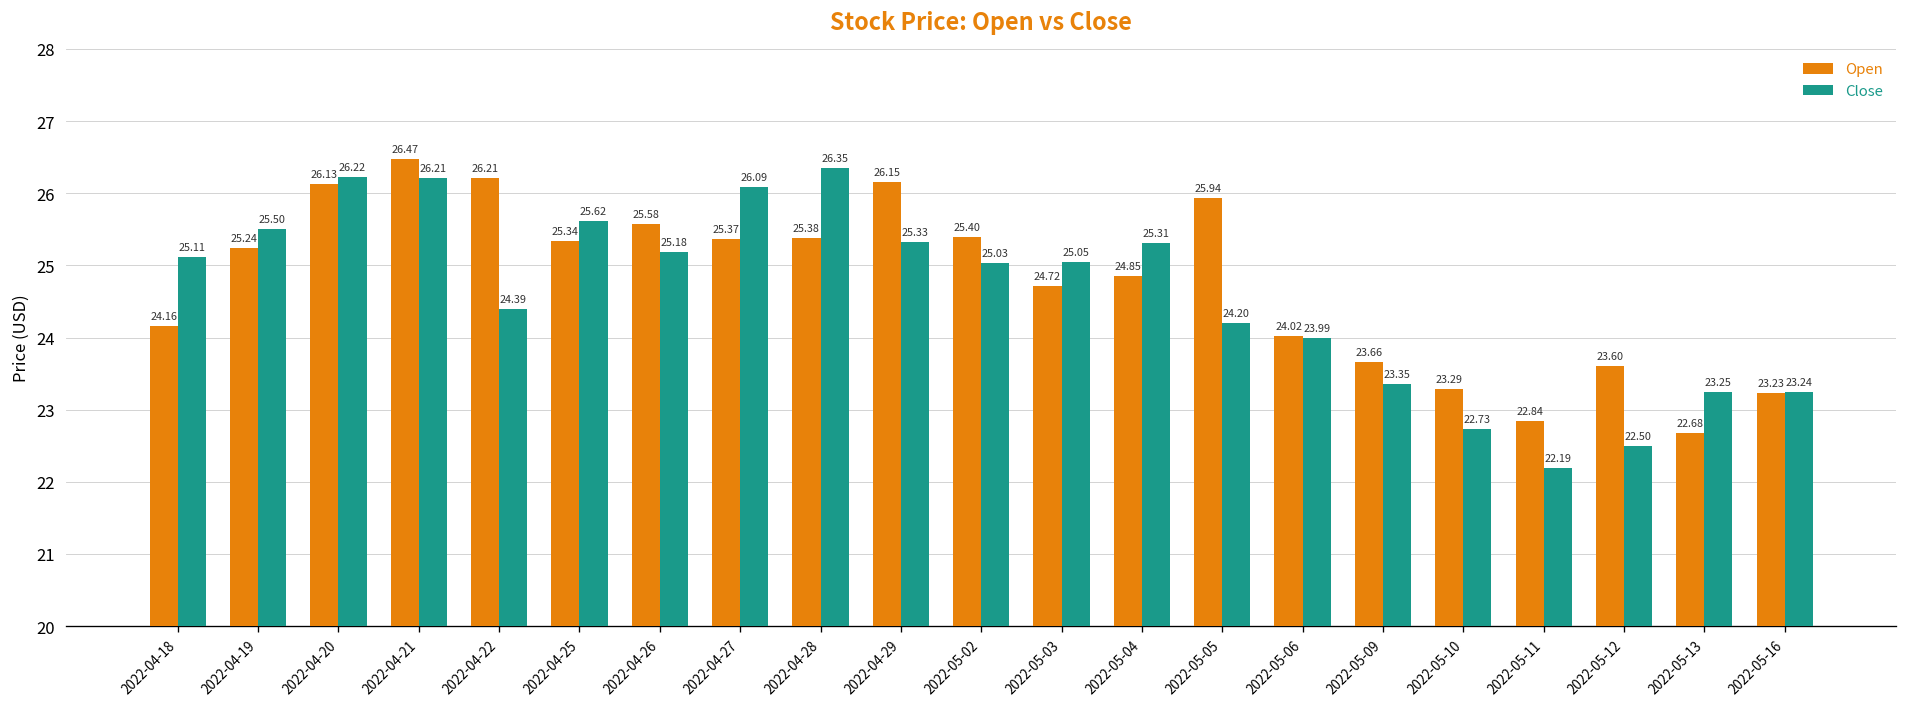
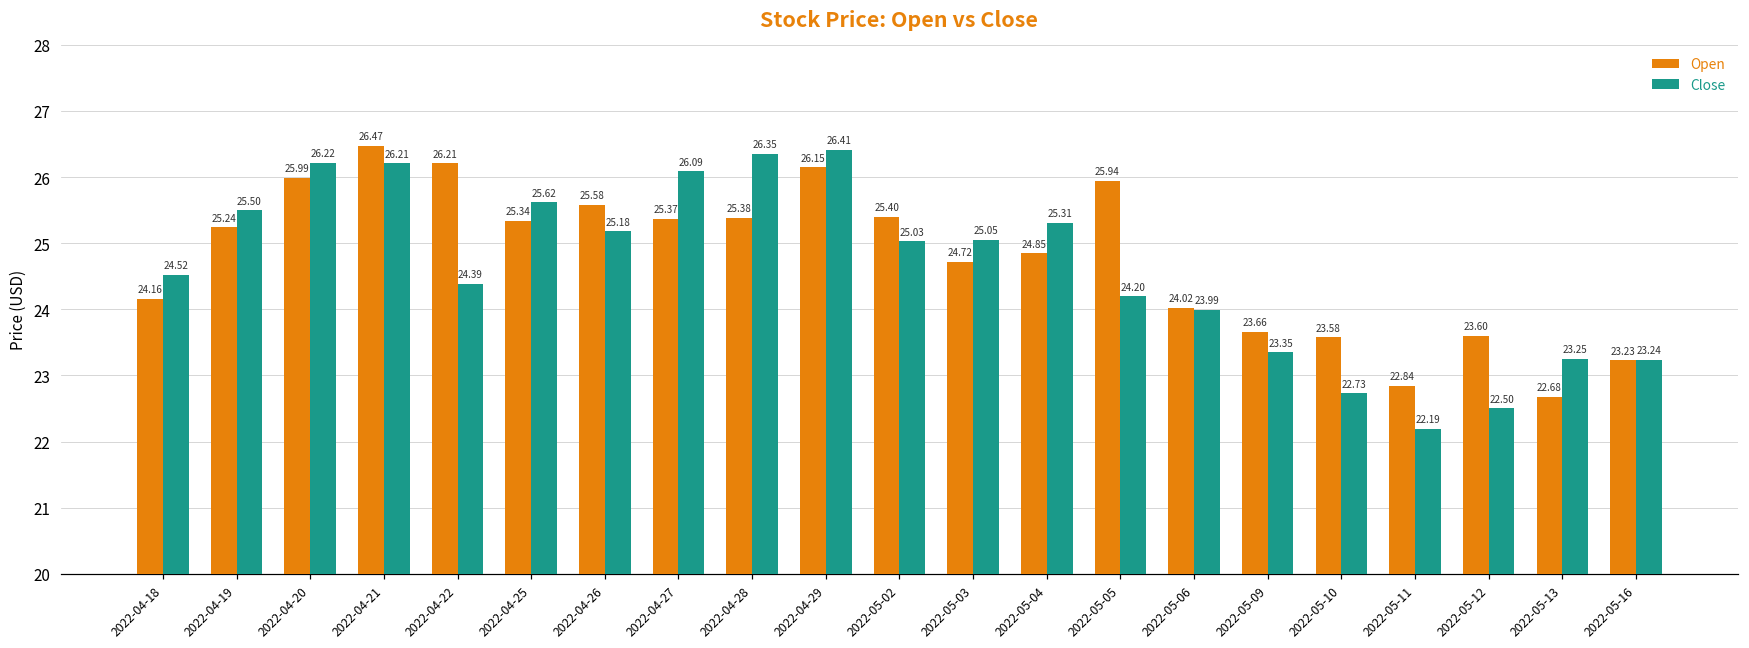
Close, 2022-04-18: 25.11 -> 24.52
Open, 2022-04-20: 26.13 -> 25.99
Close, 2022-04-29: 25.33 -> 26.41
Open, 2022-05-10: 23.29 -> 23.58
